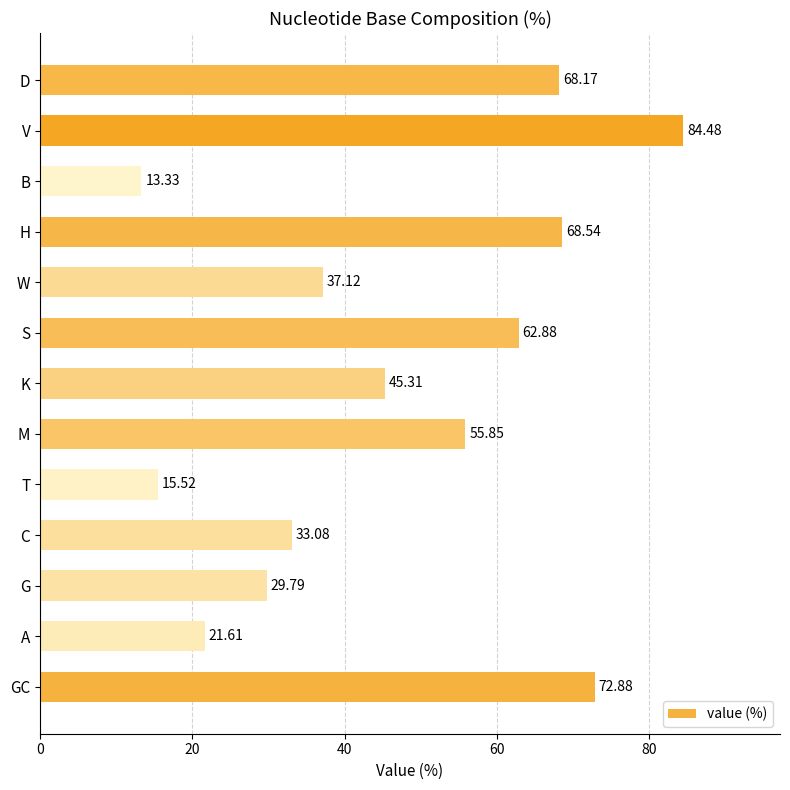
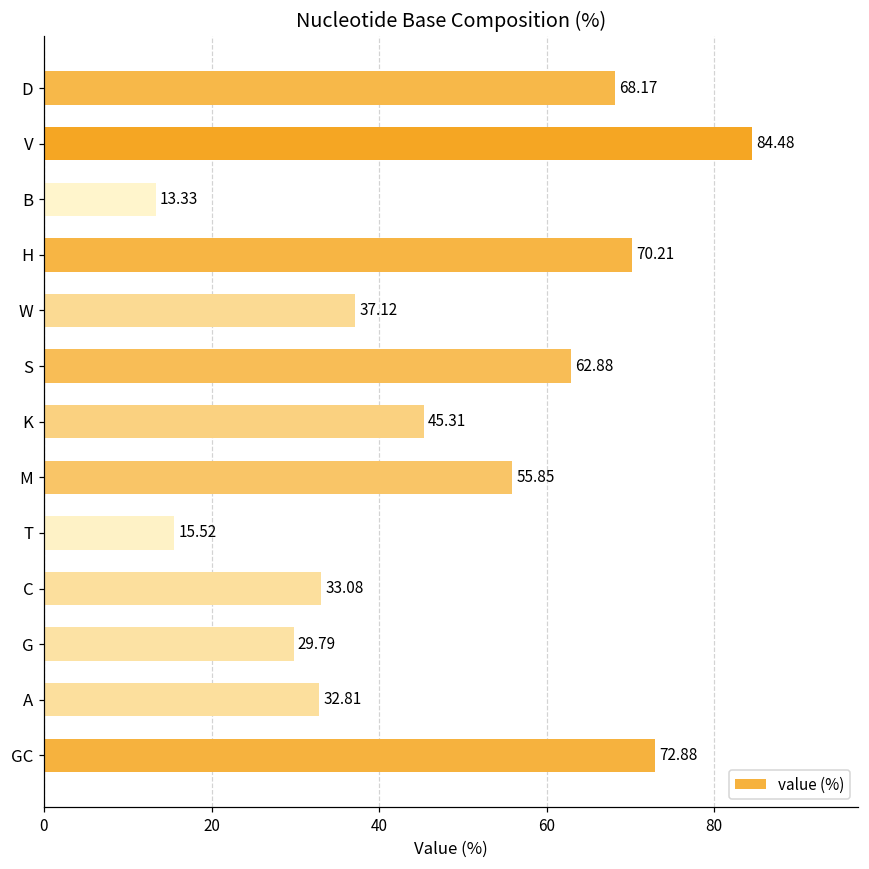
H: 68.54 -> 70.21
A: 21.61 -> 32.81
